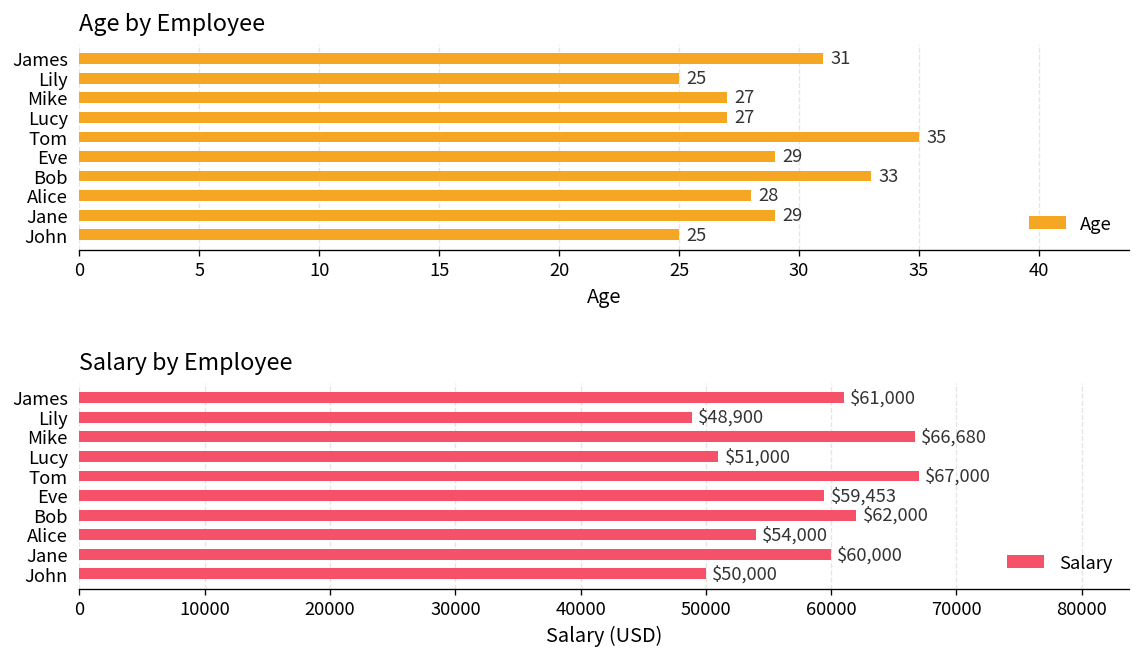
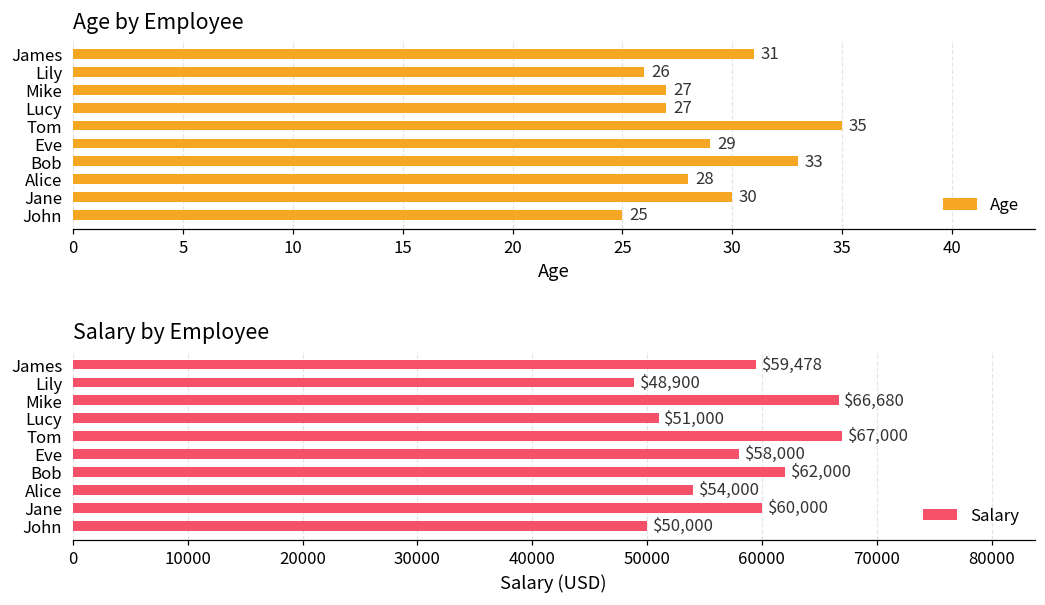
Age by Employee, Lily: 25 -> 26
Age by Employee, Jane: 29 -> 30
Salary by Employee, James: $61,000 -> $59,478
Salary by Employee, Eve: $59,453 -> $58,000
